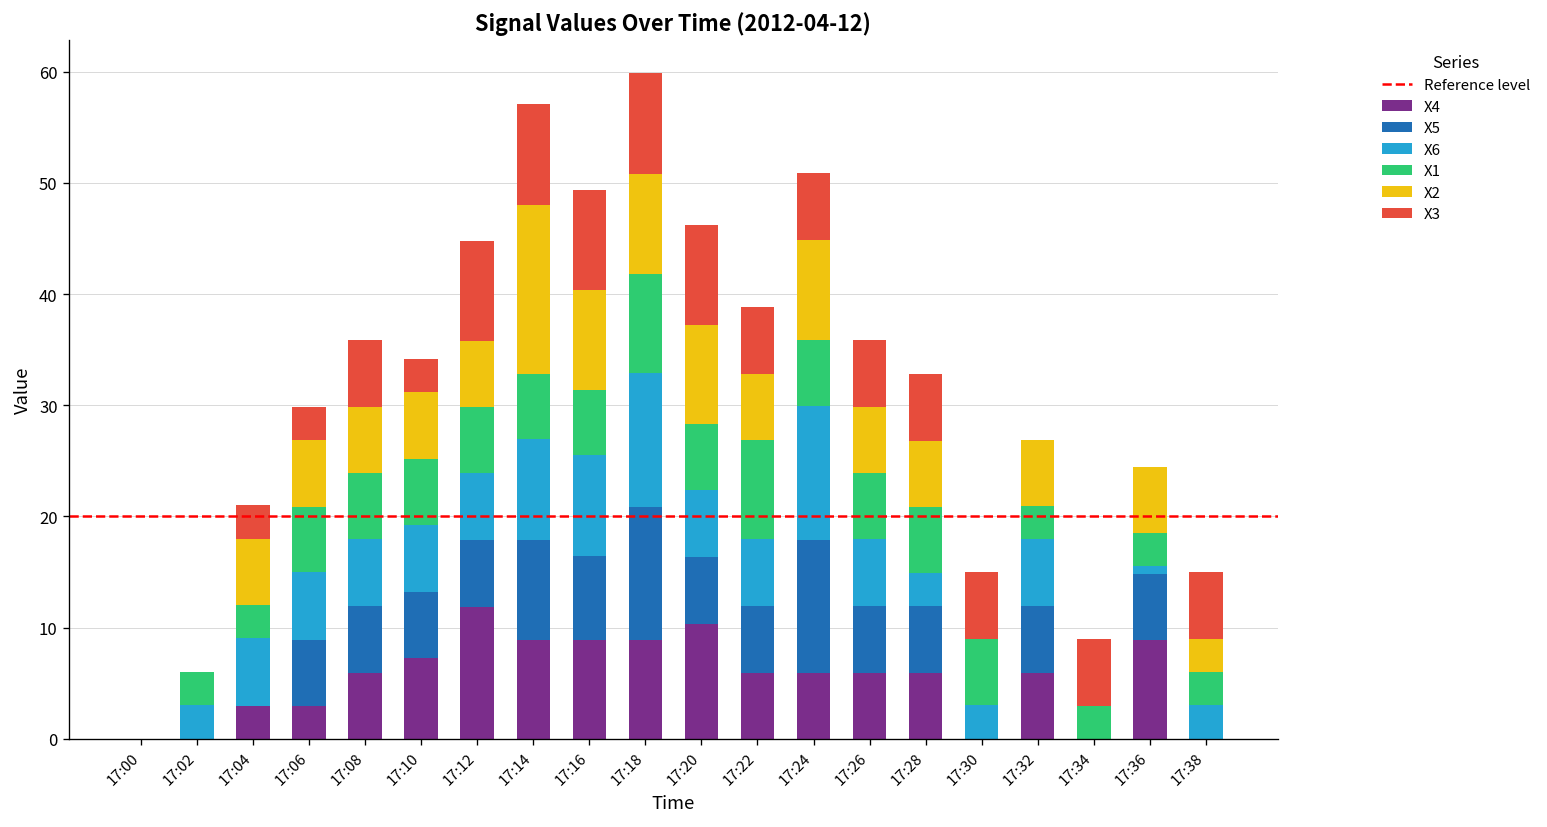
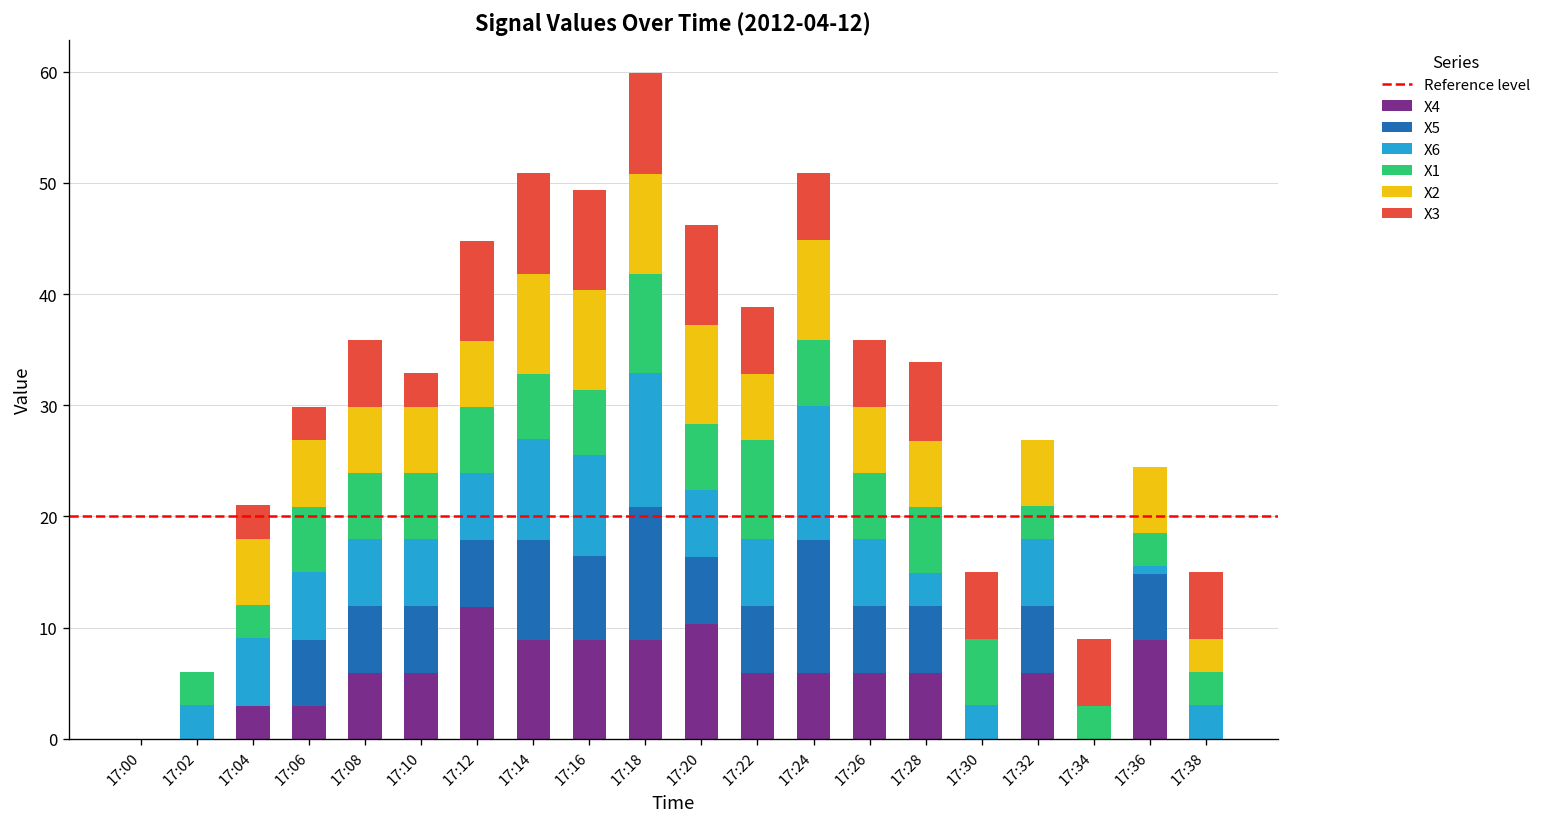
X4, 17:10: 7 -> 6
X2, 17:14: 15 -> 9
X3, 17:28: 6 -> 7
